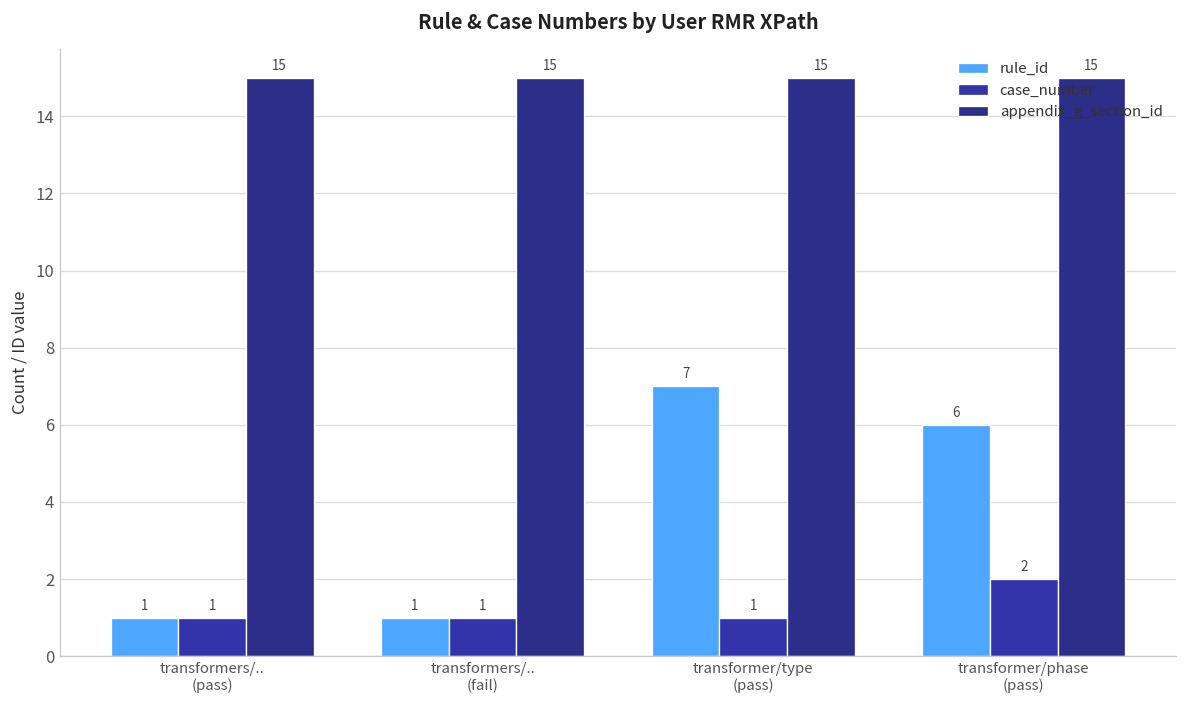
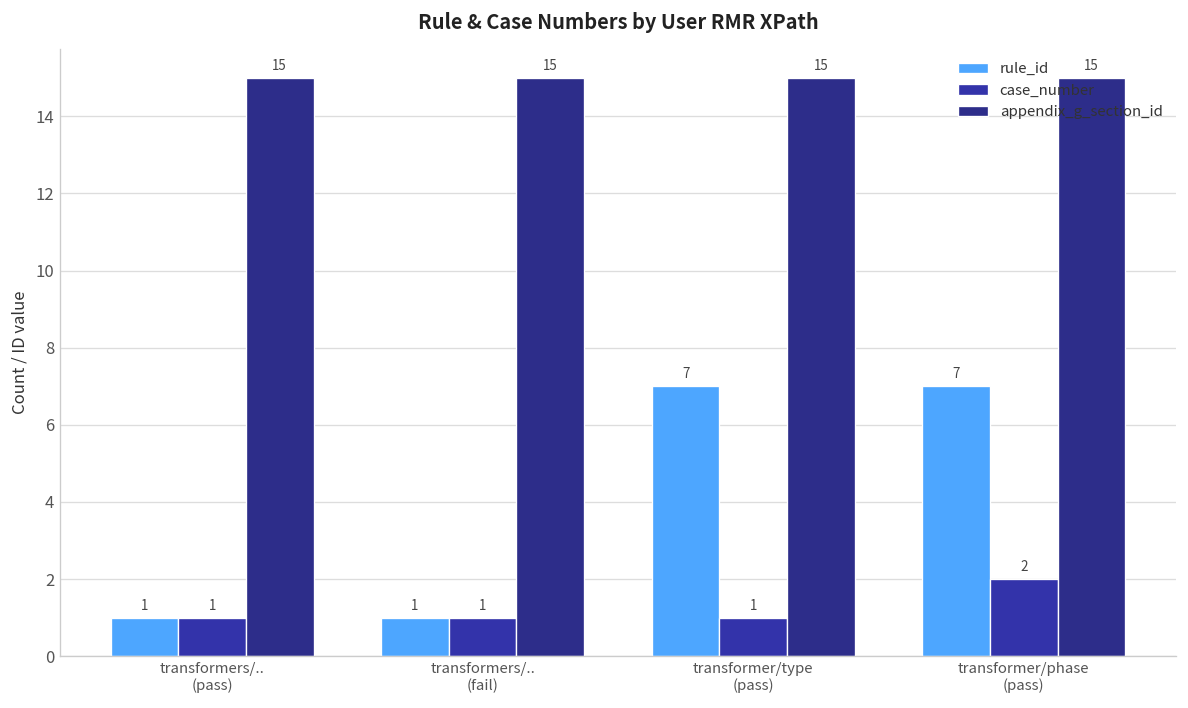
rule_id, transformer/phase (pass): 6 -> 7
